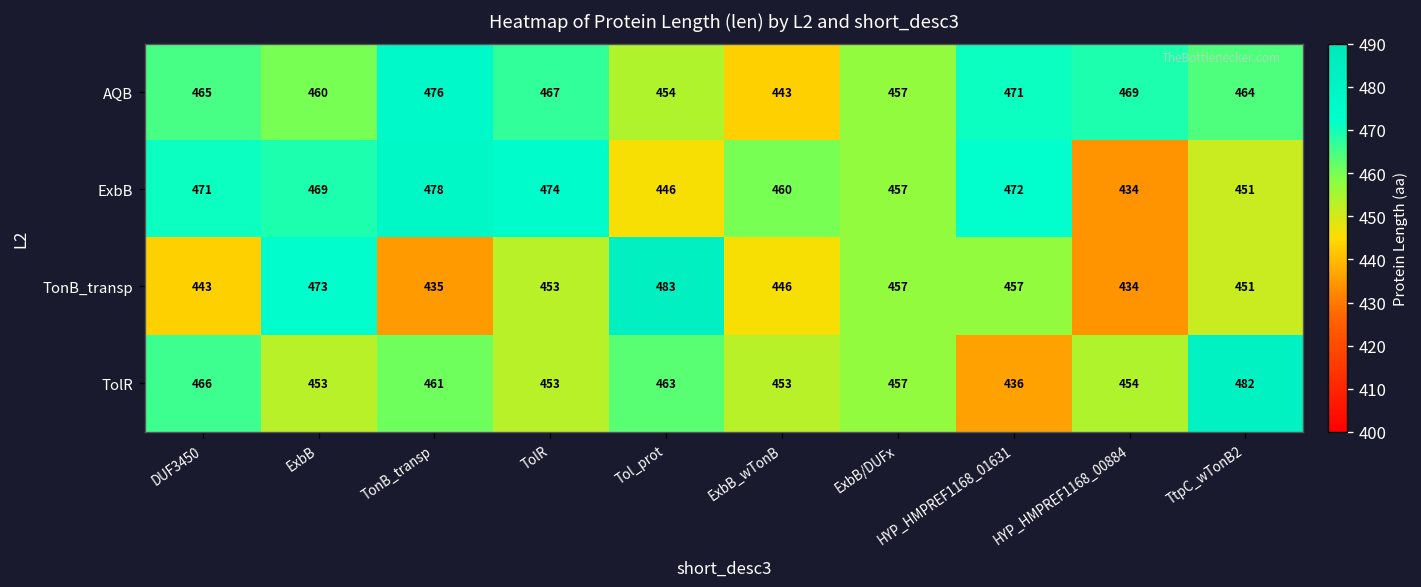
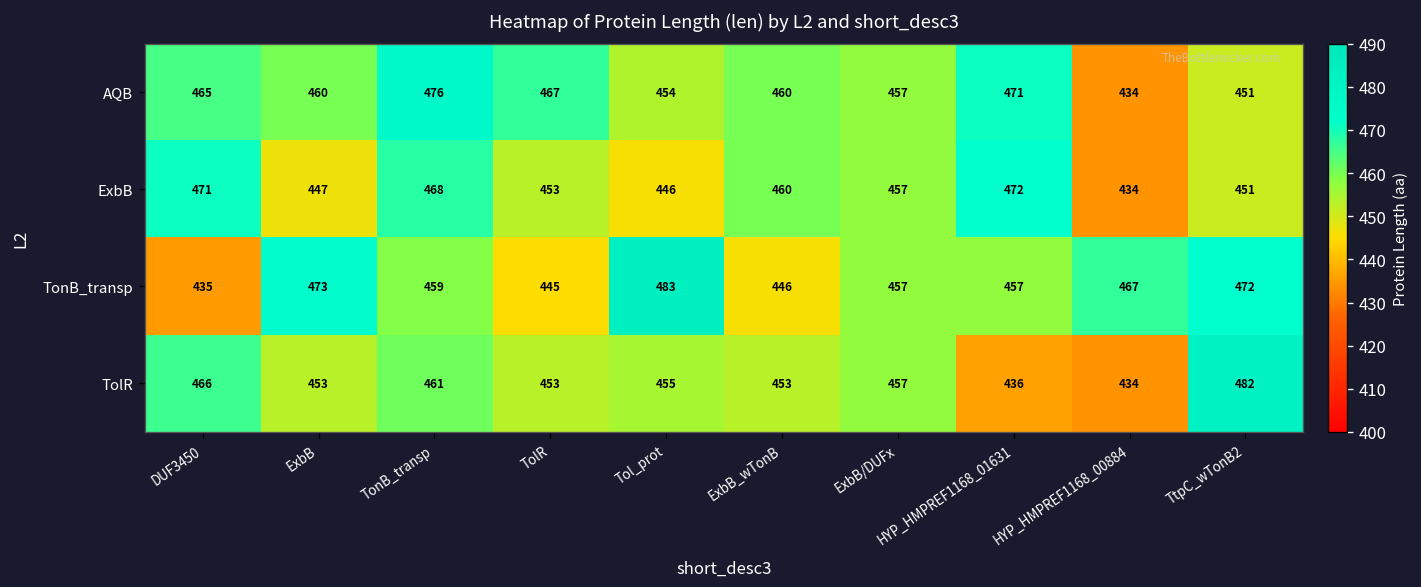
AQB, ExbB_wTonB: 443 -> 460
AQB, HYP_HMPREF1168_00884: 469 -> 434
AQB, TtpC_wTonB2: 464 -> 451
ExbB, ExbB: 469 -> 447
ExbB, TonB_transp: 478 -> 468
ExbB, TolR: 474 -> 453
TonB_transp, DUF3450: 443 -> 435
TonB_transp, TonB_transp: 435 -> 459
TonB_transp, TolR: 453 -> 445
TonB_transp, HYP_HMPREF1168_00884: 434 -> 467
TonB_transp, TtpC_wTonB2: 451 -> 472
TolR, Tol_prot: 463 -> 455
TolR, HYP_HMPREF1168_00884: 454 -> 434
